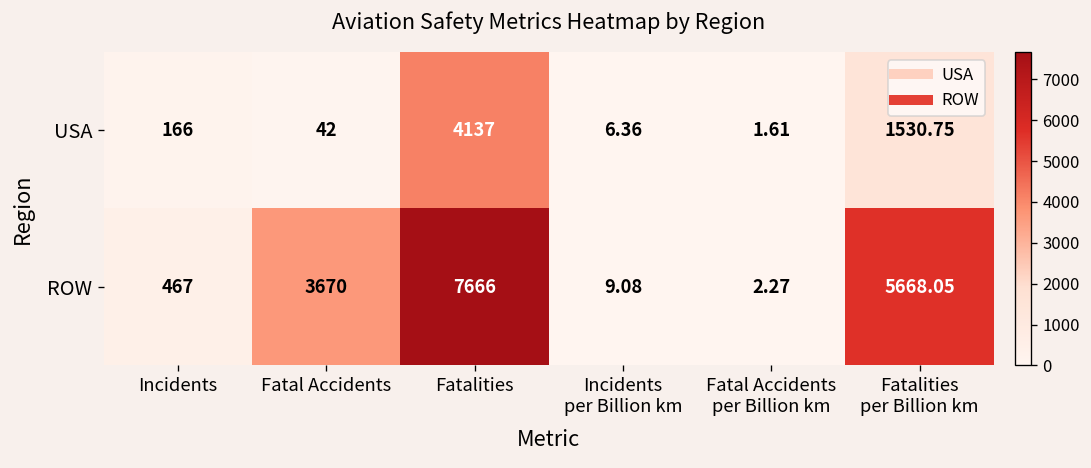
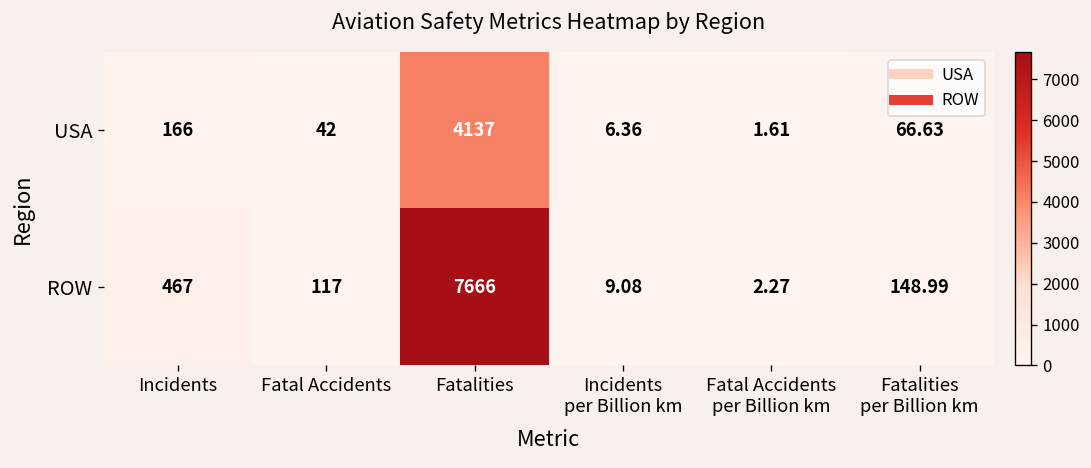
USA, Fatalities per Billion km: 1530.75 -> 66.63
ROW, Fatal Accidents: 3670 -> 117
ROW, Fatalities per Billion km: 5668.05 -> 148.99
